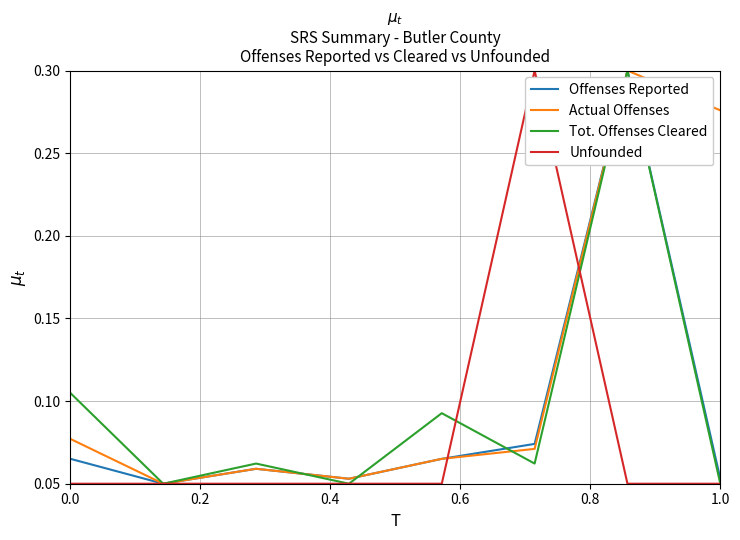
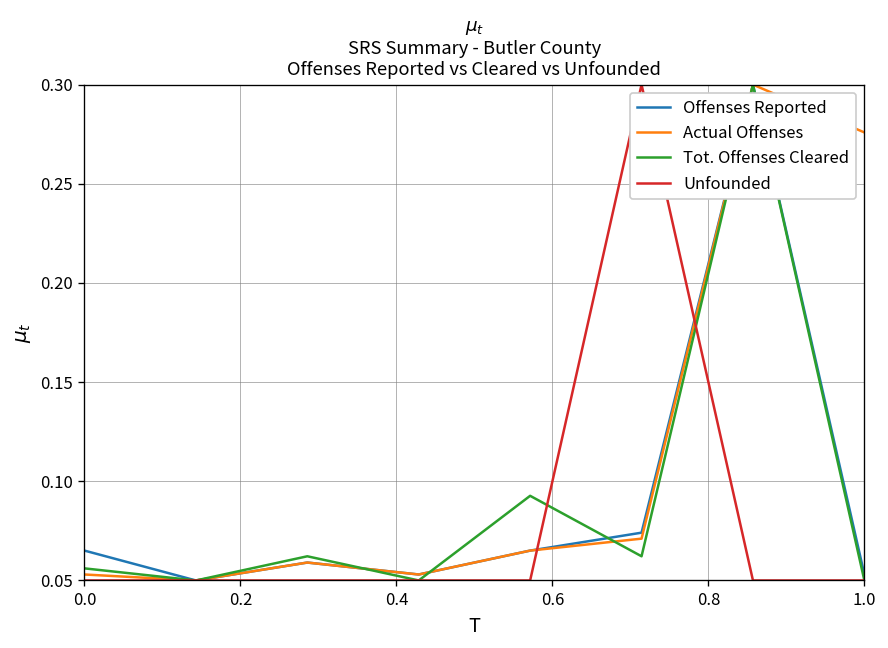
Actual Offenses, 0.0: 0.077 -> 0.053
Tot. Offenses Cleared, 0.0: 0.105 -> 0.056
